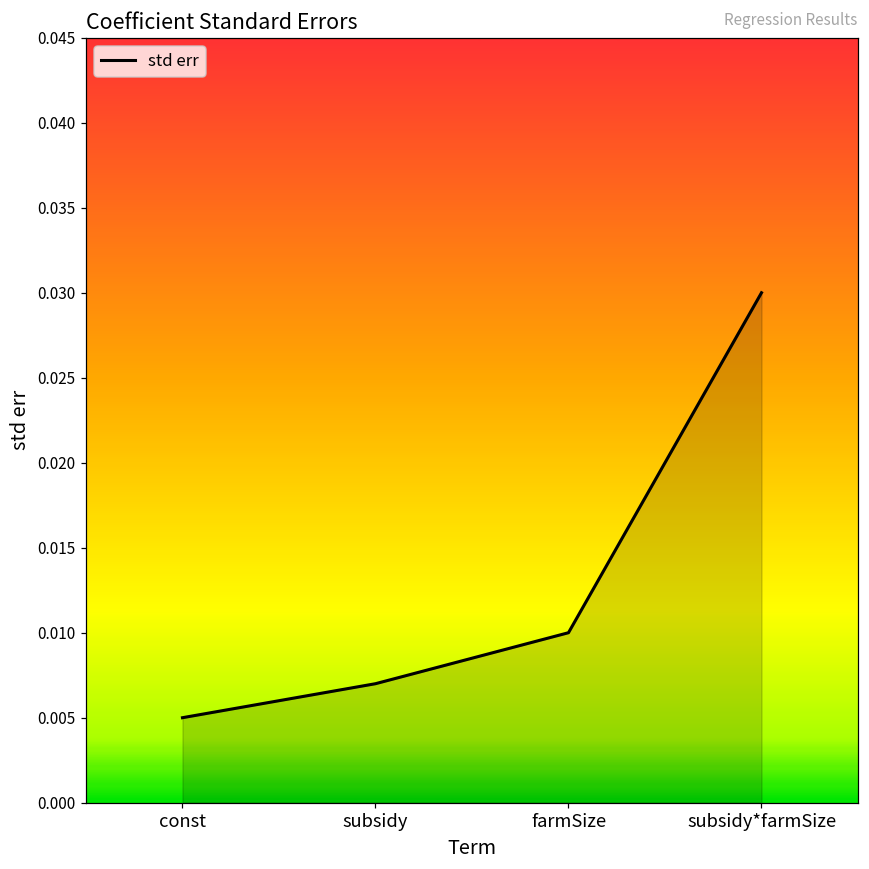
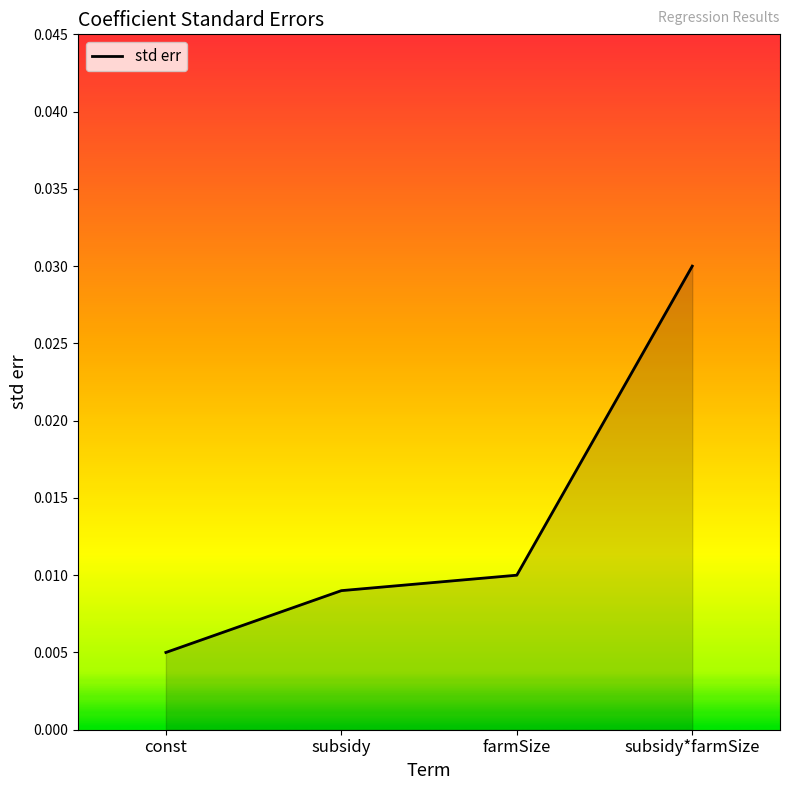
subsidy: 0.007 -> 0.009
